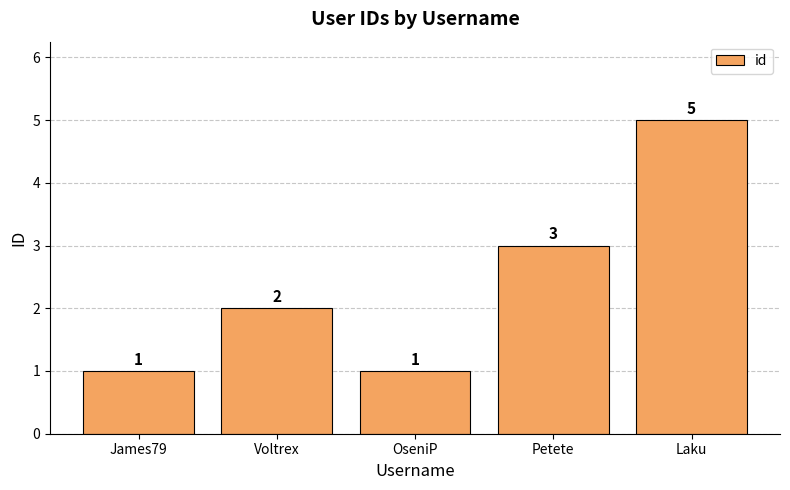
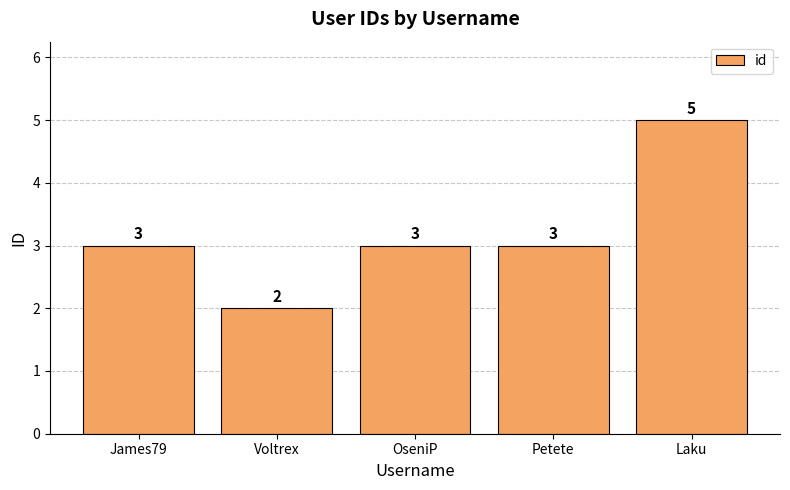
James79: 1 -> 3
OseniP: 1 -> 3
